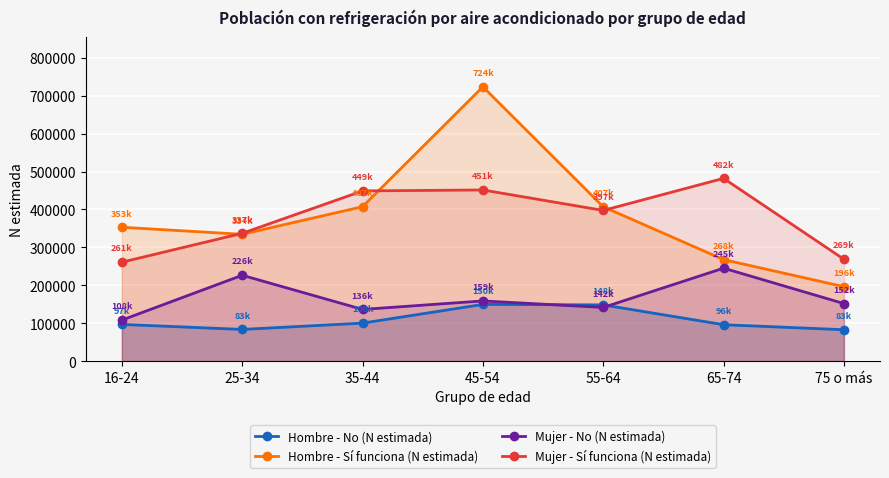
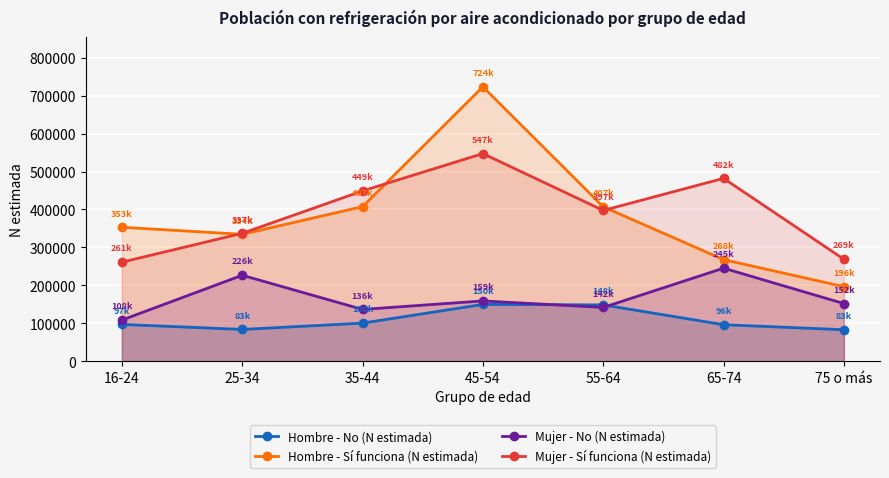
Mujer - Sí funciona (N estimada), 45-54: 451k -> 547k
